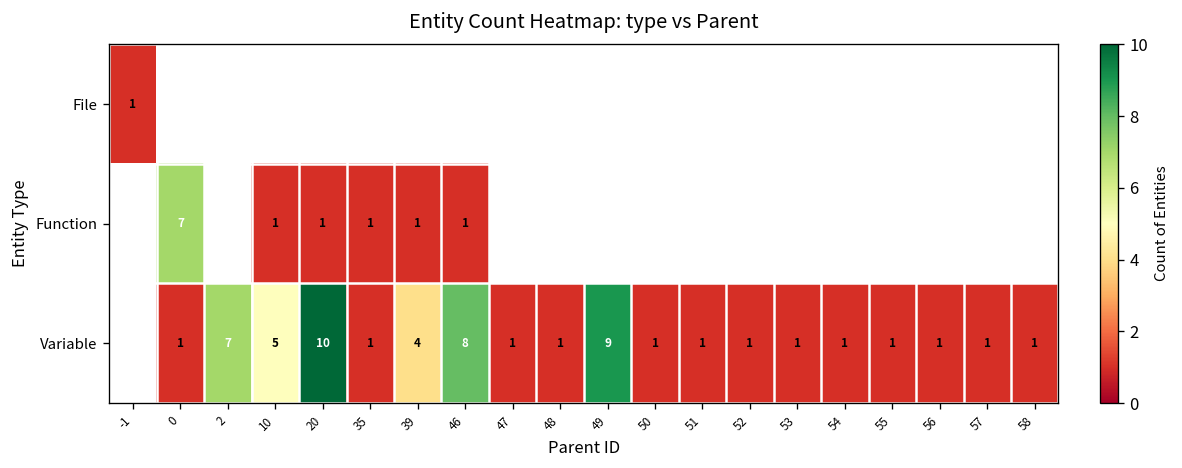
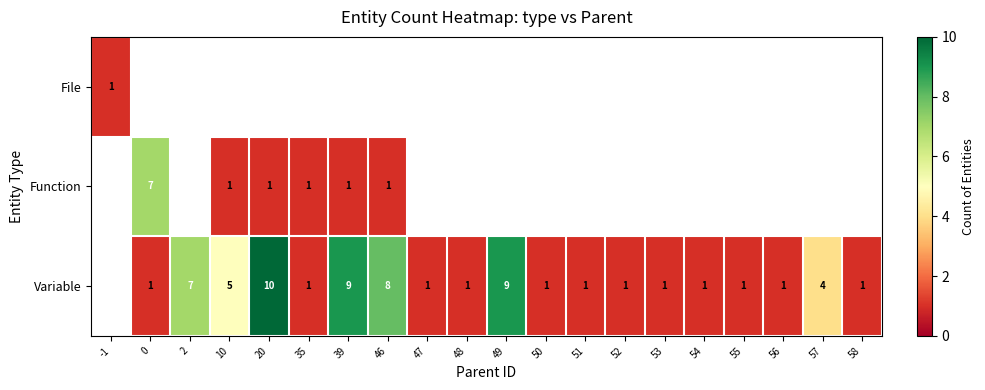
Variable, 39: 4 -> 9
Variable, 57: 1 -> 4
